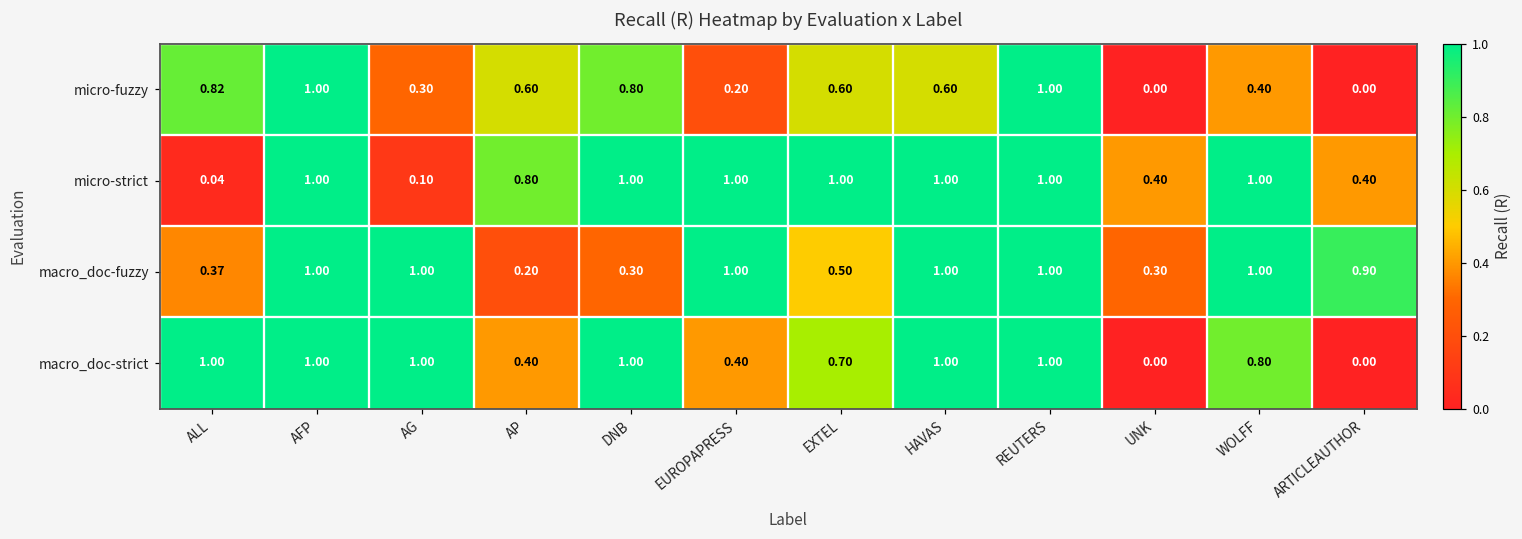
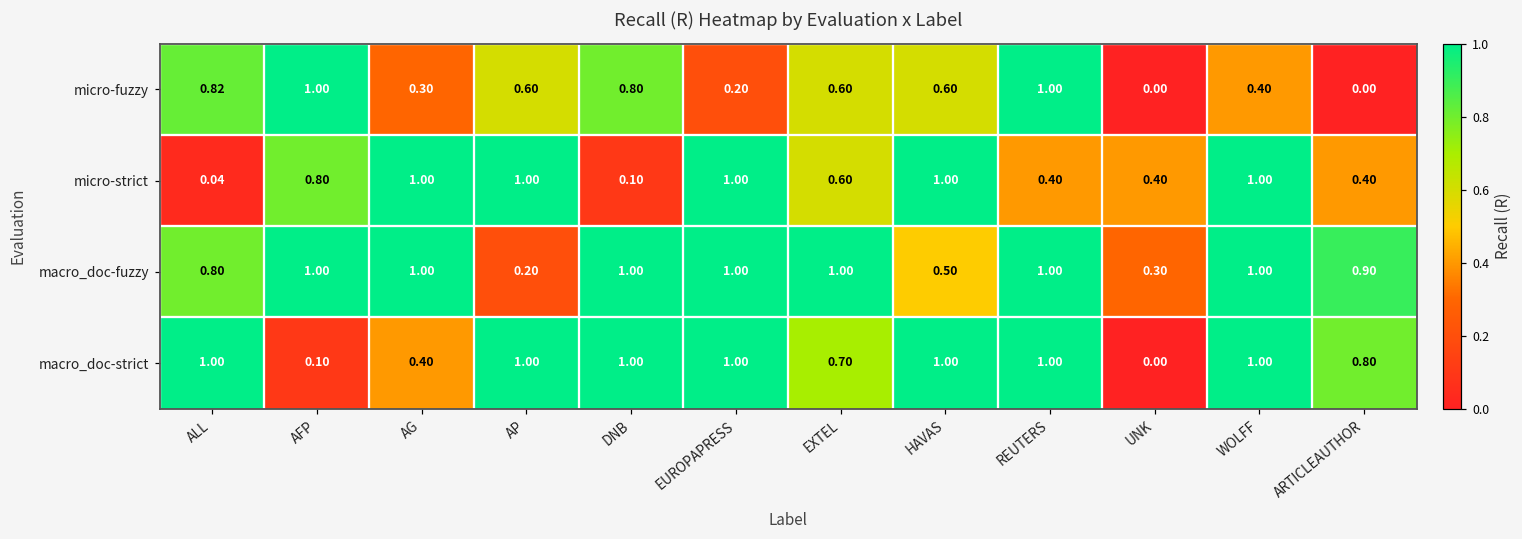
micro-strict, AFP: 1.00 -> 0.80
micro-strict, AG: 0.10 -> 1.00
micro-strict, AP: 0.80 -> 1.00
micro-strict, DNB: 1.00 -> 0.10
micro-strict, EXTEL: 1.00 -> 0.60
micro-strict, REUTERS: 1.00 -> 0.40
macro_doc-fuzzy, ALL: 0.37 -> 0.80
macro_doc-fuzzy, DNB: 0.30 -> 1.00
macro_doc-fuzzy, EXTEL: 0.50 -> 1.00
macro_doc-fuzzy, HAVAS: 1.00 -> 0.50
macro_doc-strict, AFP: 1.00 -> 0.10
macro_doc-strict, AG: 1.00 -> 0.40
macro_doc-strict, AP: 0.40 -> 1.00
macro_doc-strict, EUROPAPRESS: 0.40 -> 1.00
macro_doc-strict, WOLFF: 0.80 -> 1.00
macro_doc-strict, ARTICLEAUTHOR: 0.00 -> 0.80
